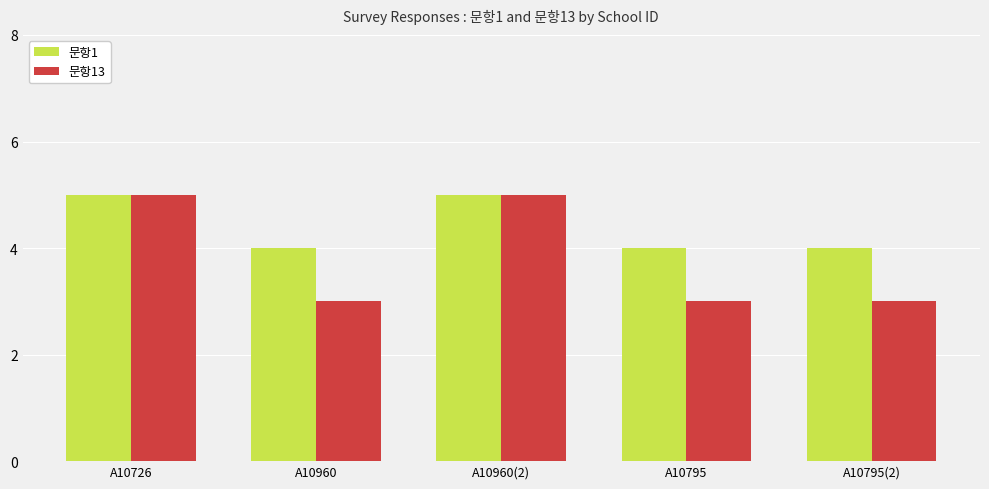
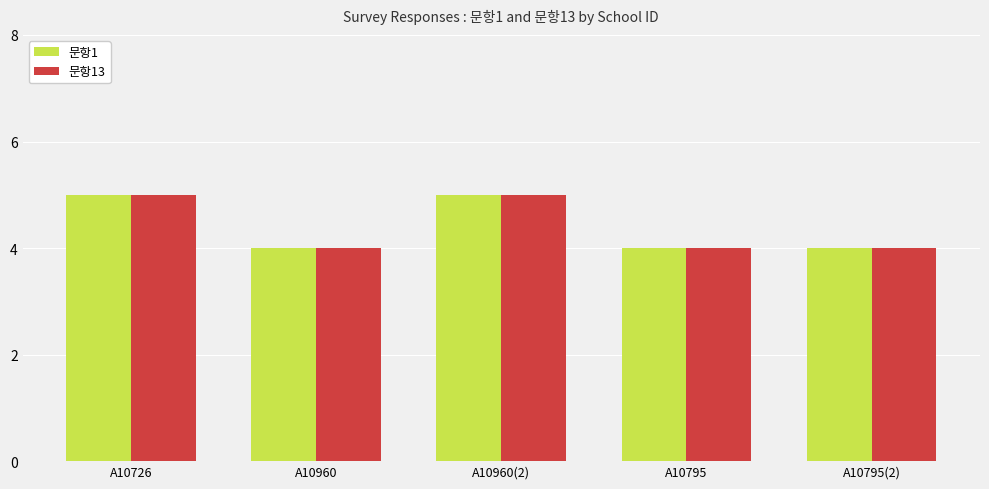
문항13, A10960: 3 -> 4
문항13, A10795: 3 -> 4
문항13, A10795(2): 3 -> 4
